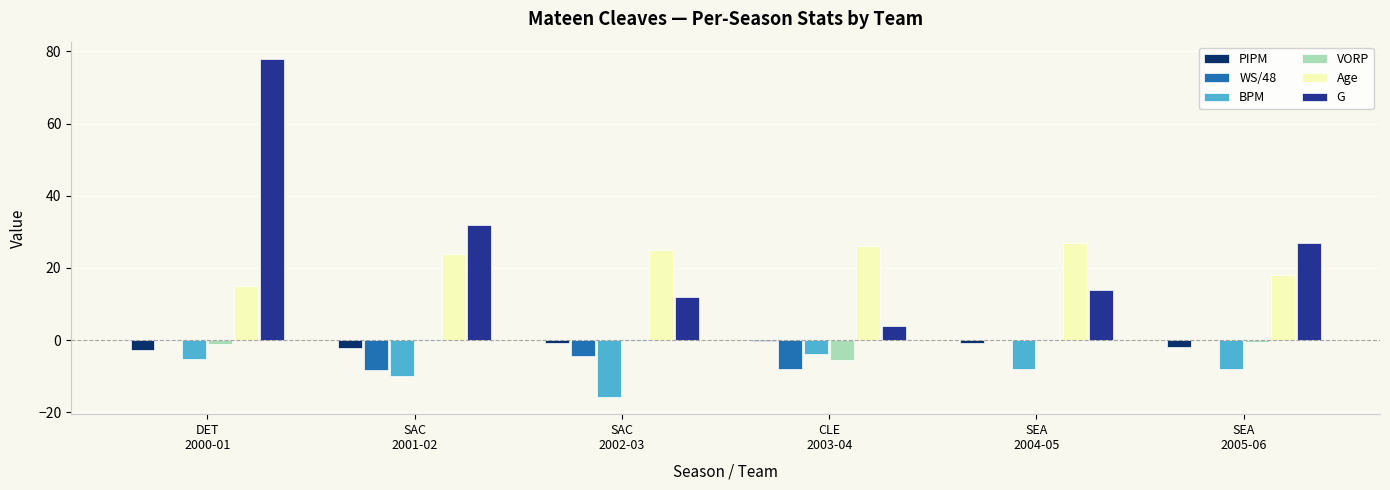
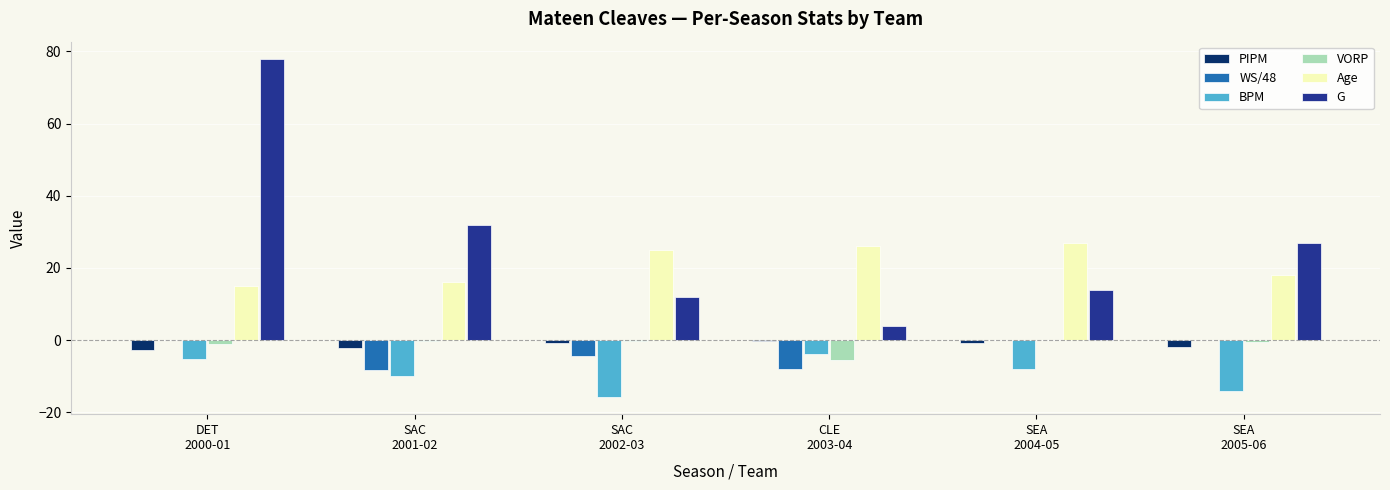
Age, SAC 2001-02: 24 -> 16
BPM, SEA 2005-06: -8 -> -14
